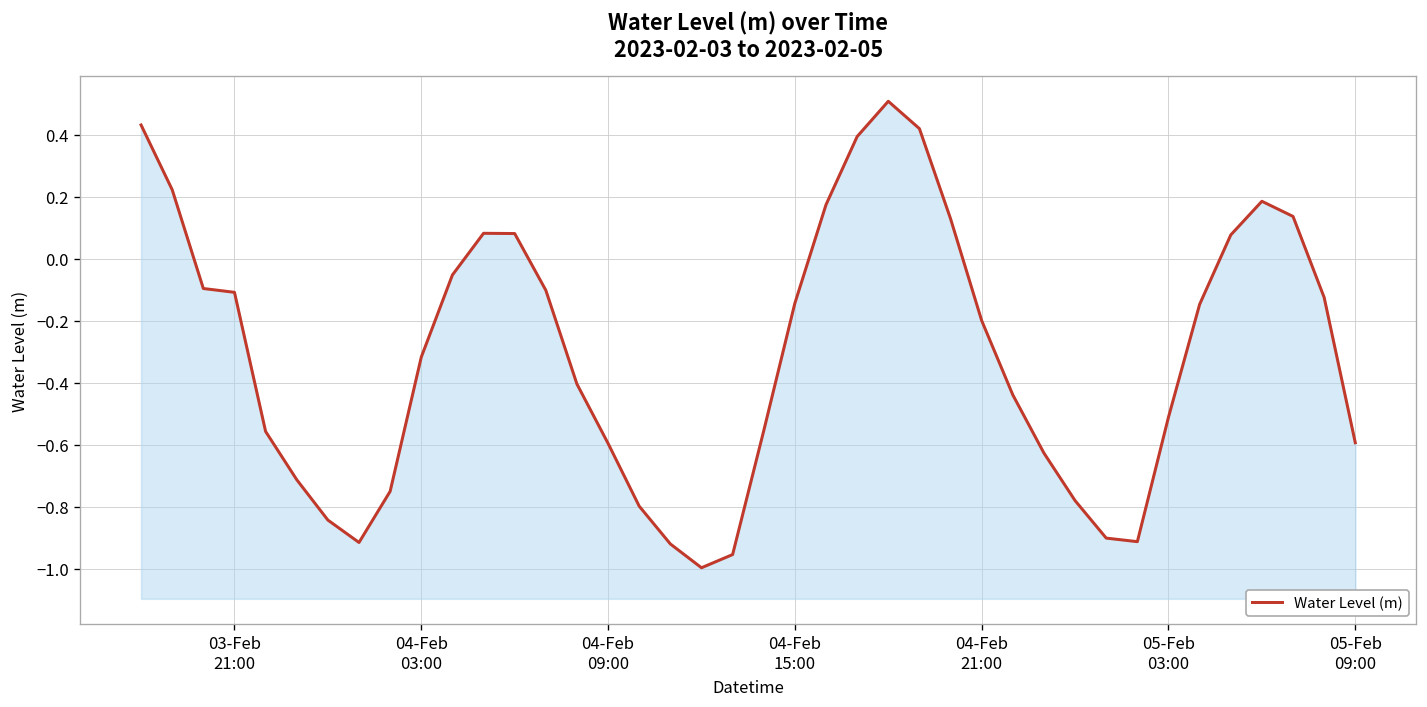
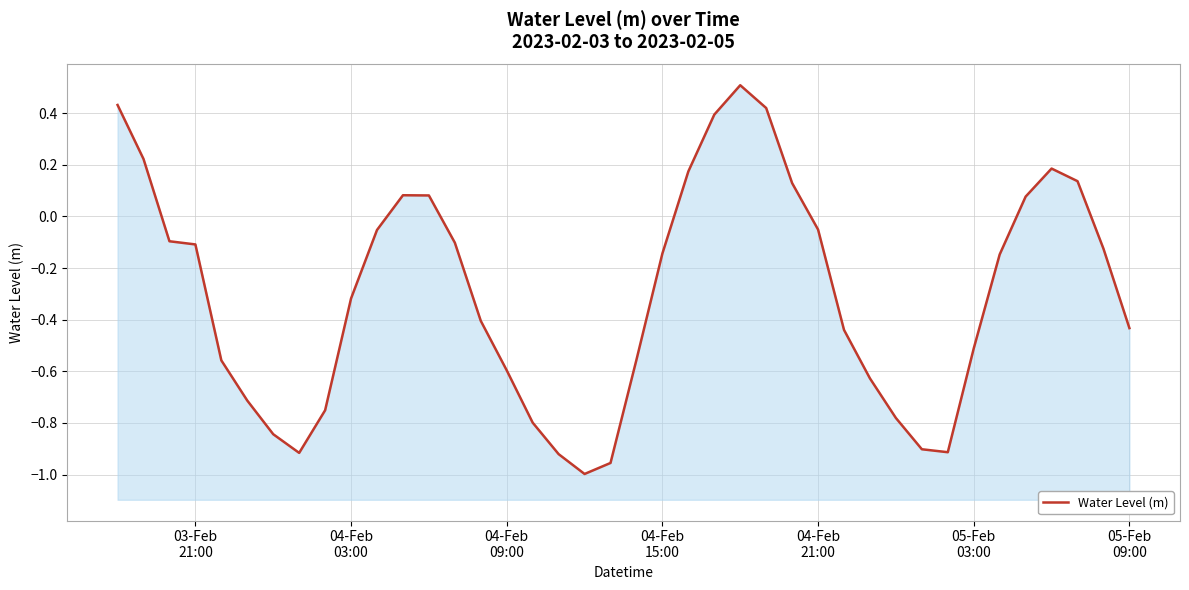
04-Feb 21:00: -0.20 -> -0.05
05-Feb 09:00: -0.59 -> -0.43
